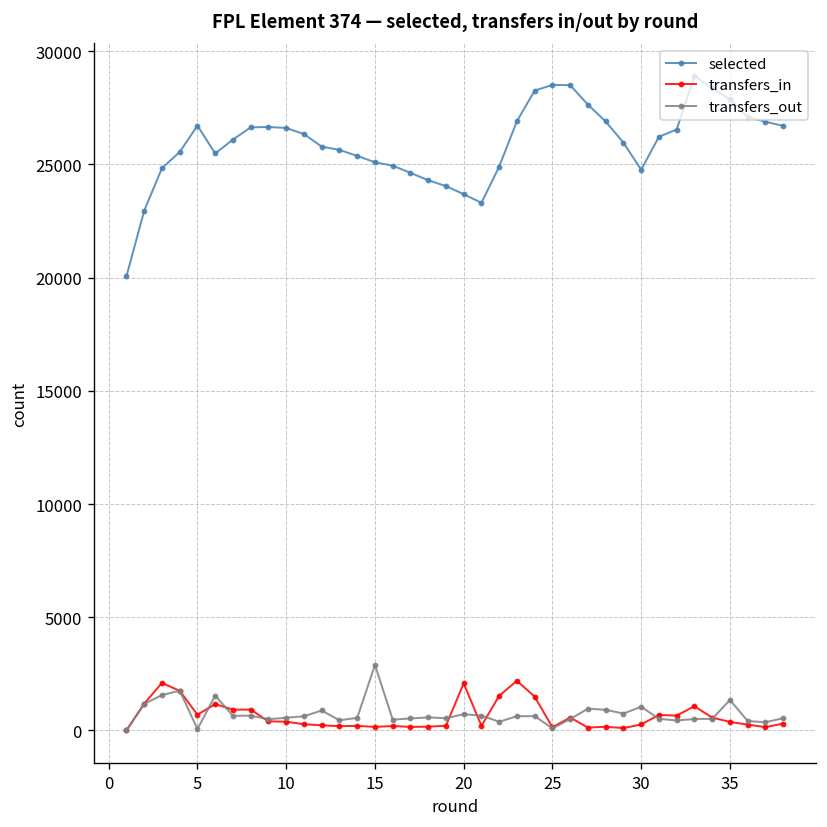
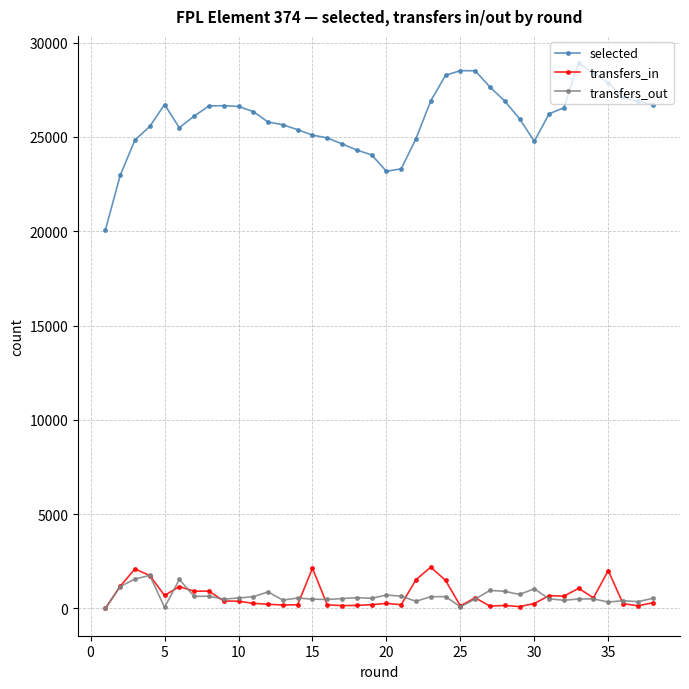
transfers_in, 15: 200 -> 2100
transfers_out, 15: 2900 -> 500
selected, 20: 23700 -> 23200
transfers_in, 20: 2100 -> 300
transfers_in, 35: 400 -> 2000
transfers_out, 35: 1300 -> 300
